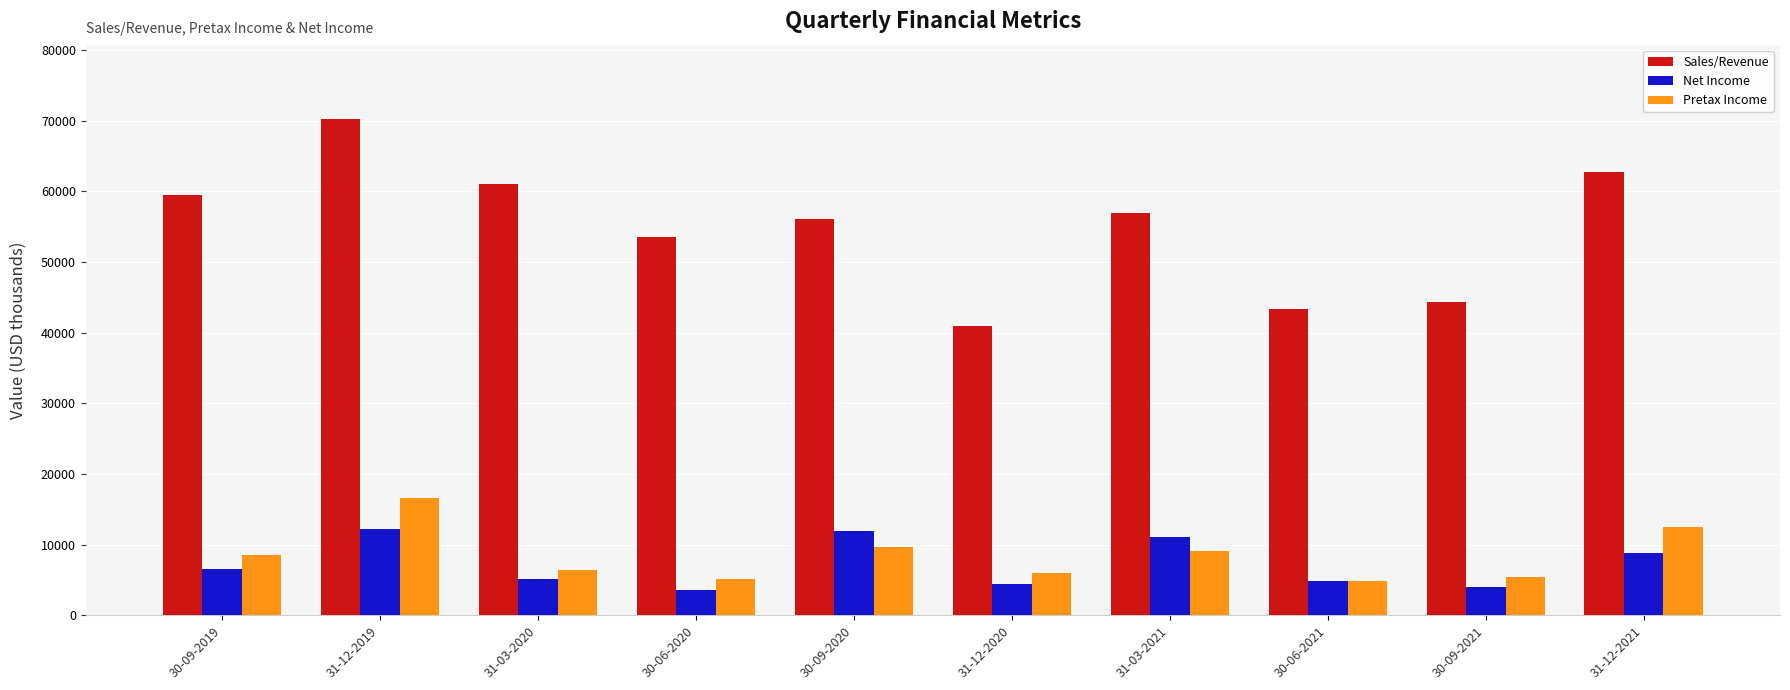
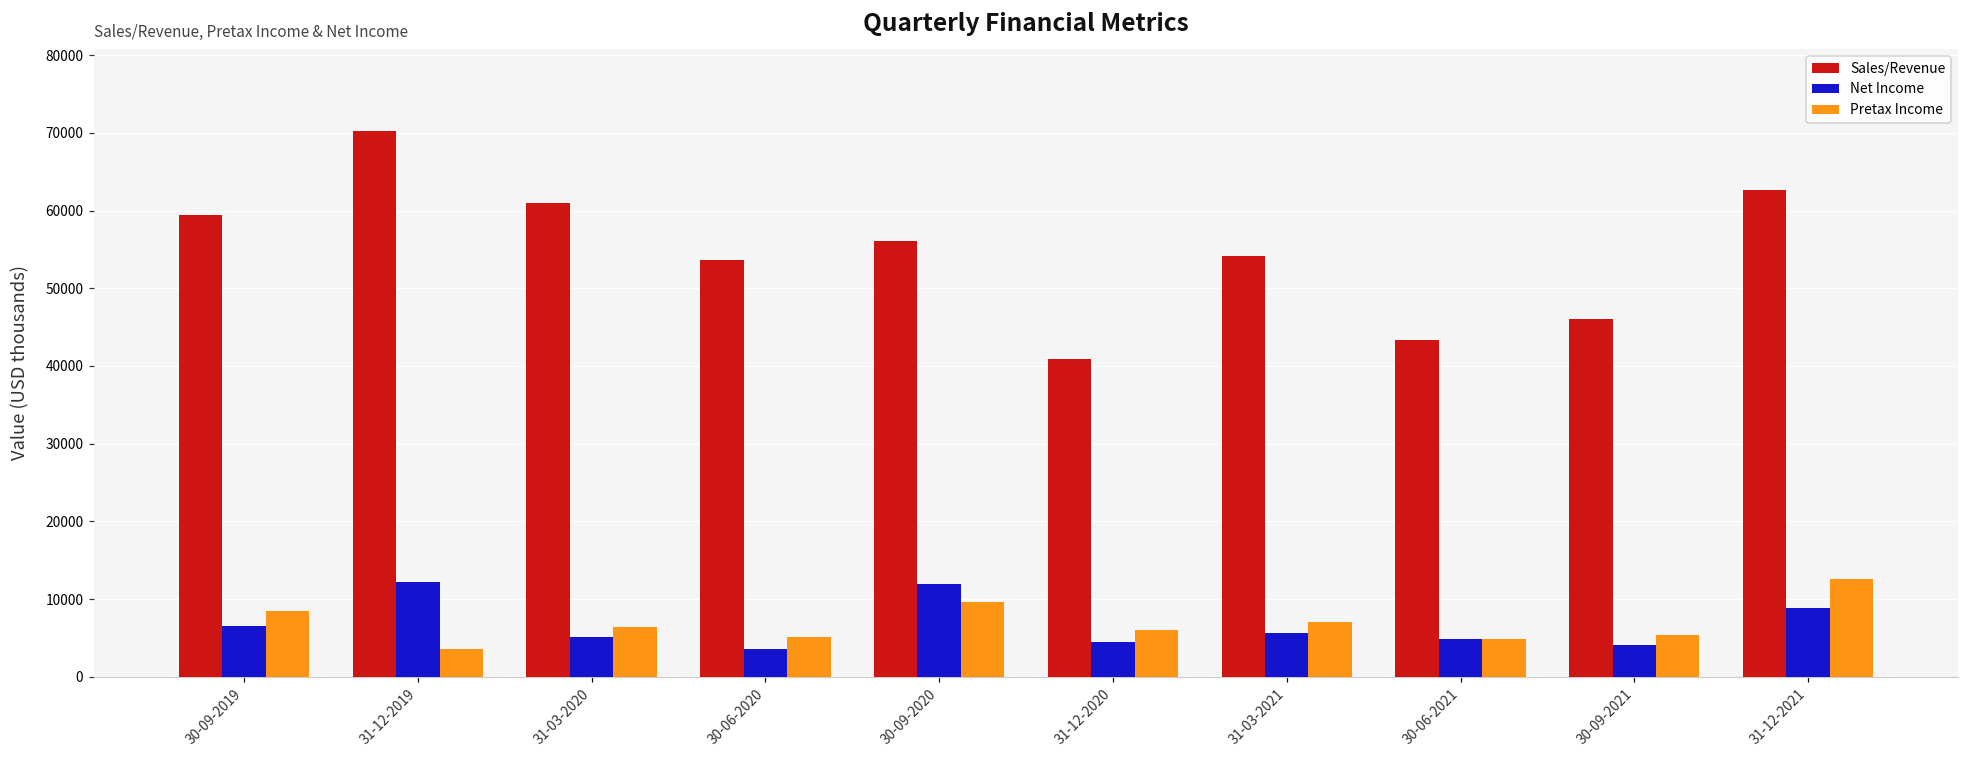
Pretax Income, 31-12-2019: 17000 -> 4000
Sales/Revenue, 31-03-2021: 57000 -> 54000
Net Income, 31-03-2021: 11000 -> 6000
Pretax Income, 31-03-2021: 9000 -> 7000
Sales/Revenue, 30-09-2021: 44000 -> 46000
